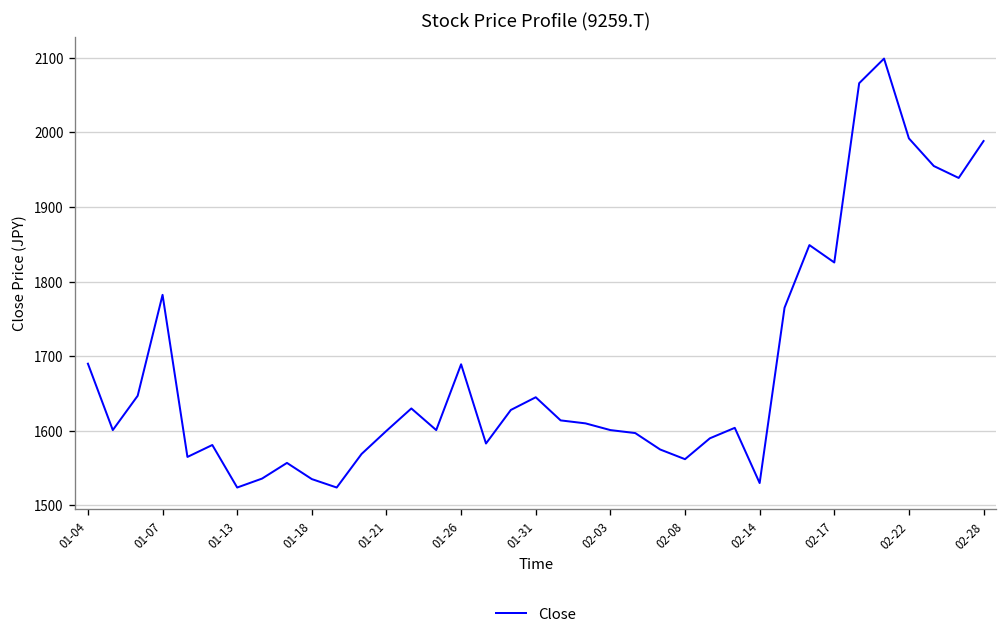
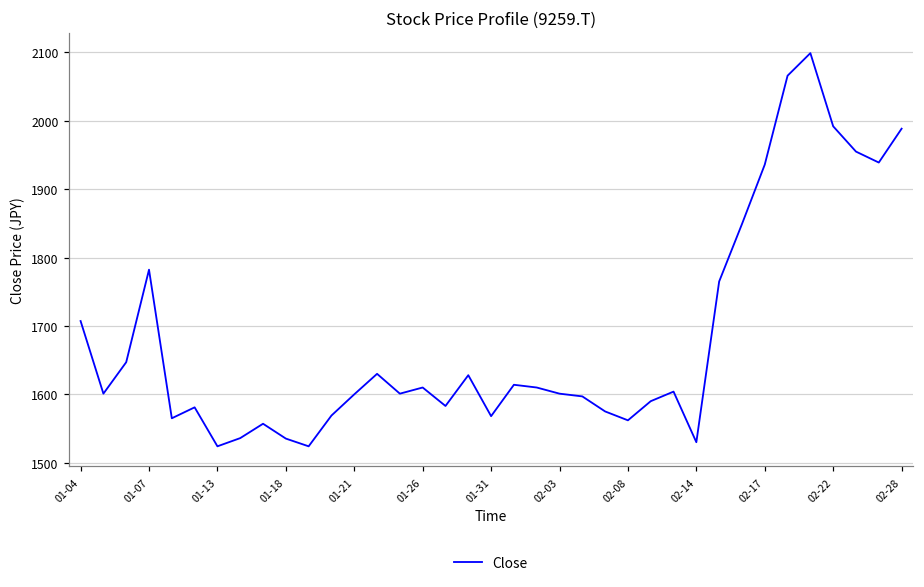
01-04: 1690 -> 1710
01-26: 1690 -> 1610
01-31: 1650 -> 1570
02-17: 1830 -> 1940
